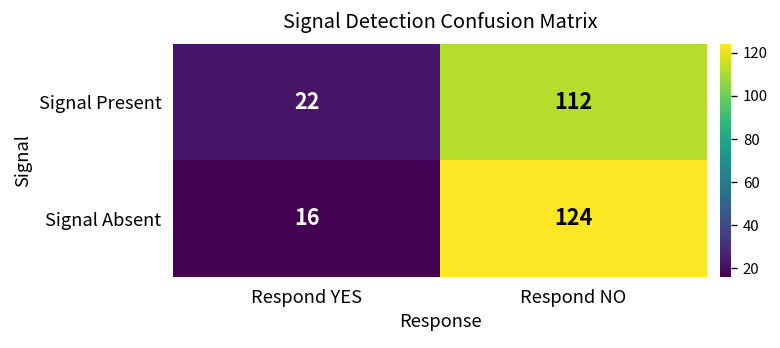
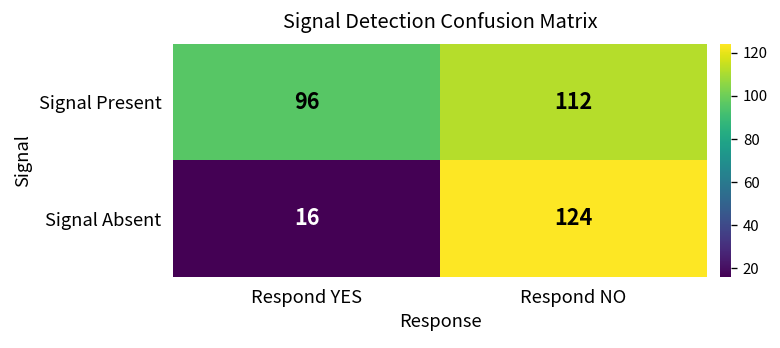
Signal Present, Respond YES: 22 -> 96
